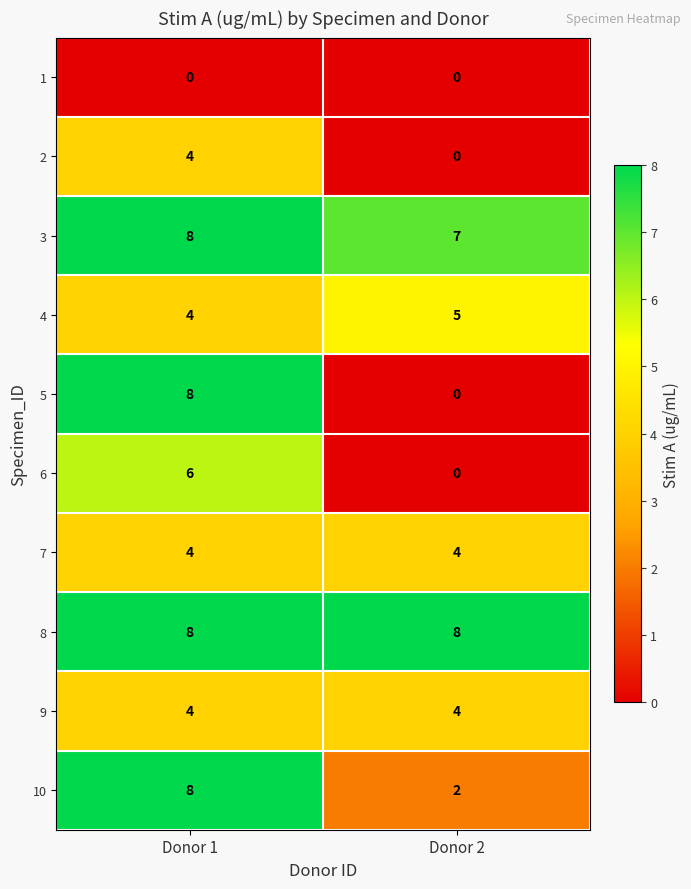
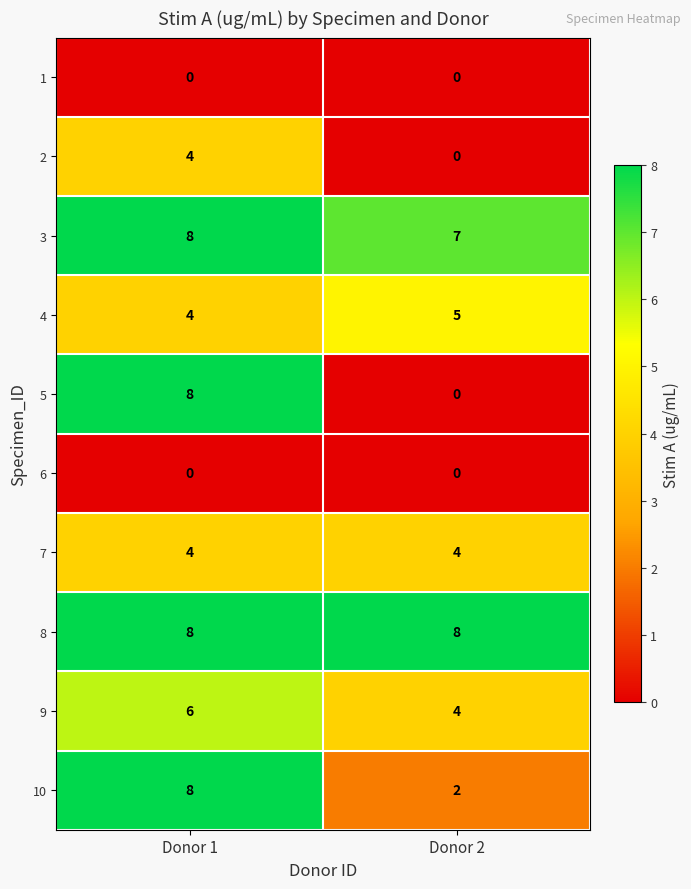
6, Donor 1: 6 -> 0
9, Donor 1: 4 -> 6
